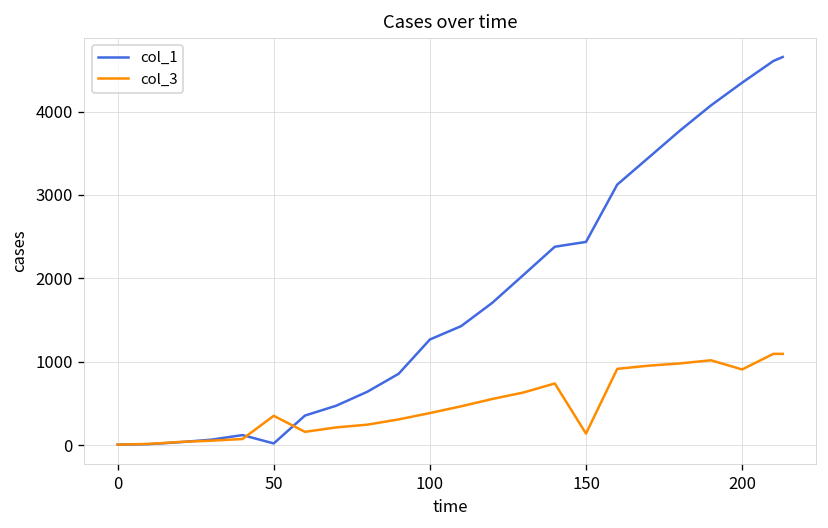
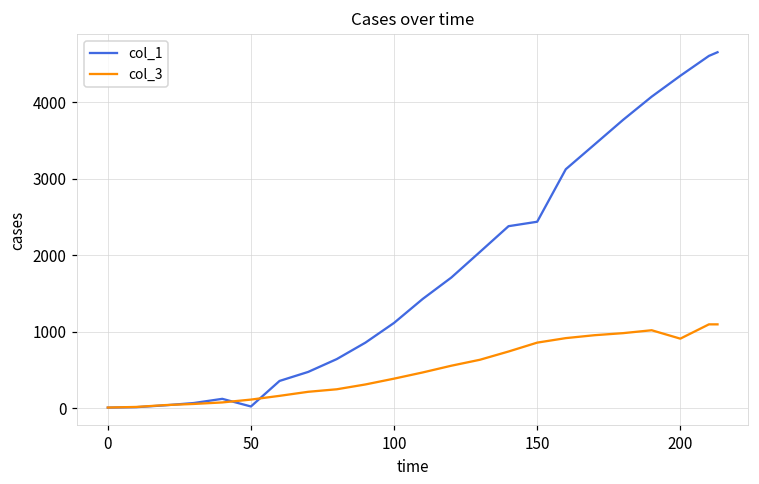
col_3, 50: 400 -> 100
col_1, 100: 1300 -> 1100
col_3, 150: 100 -> 900
